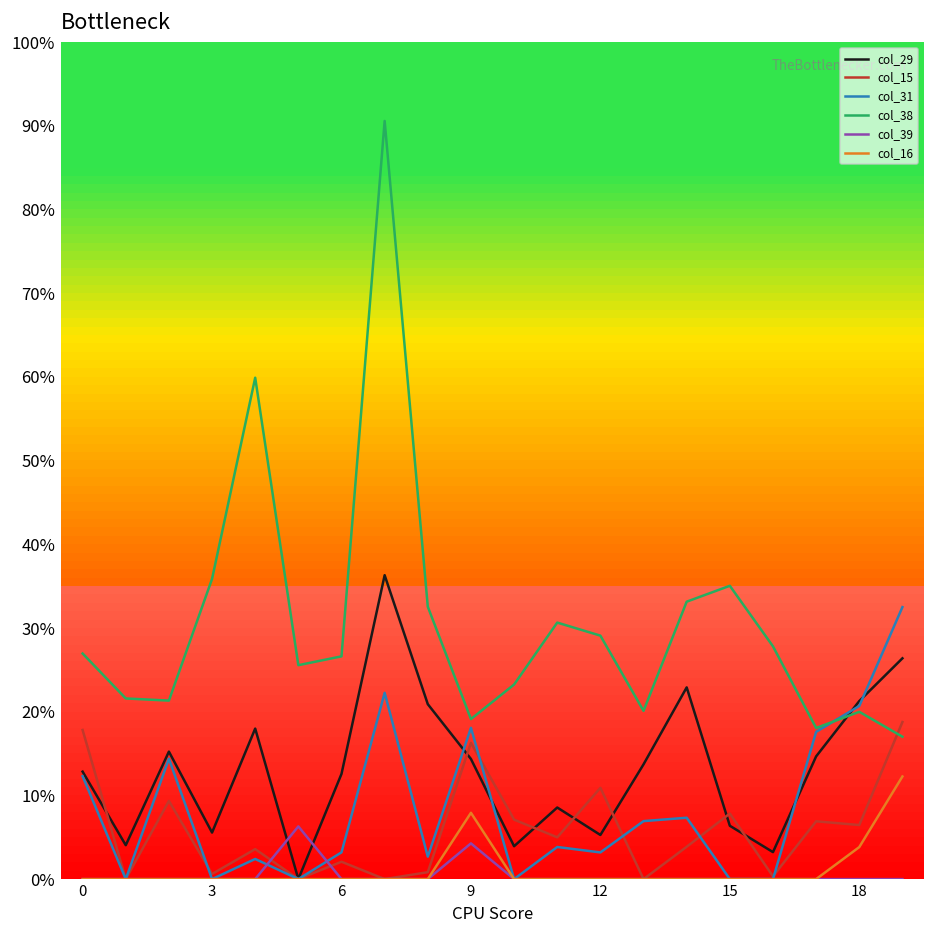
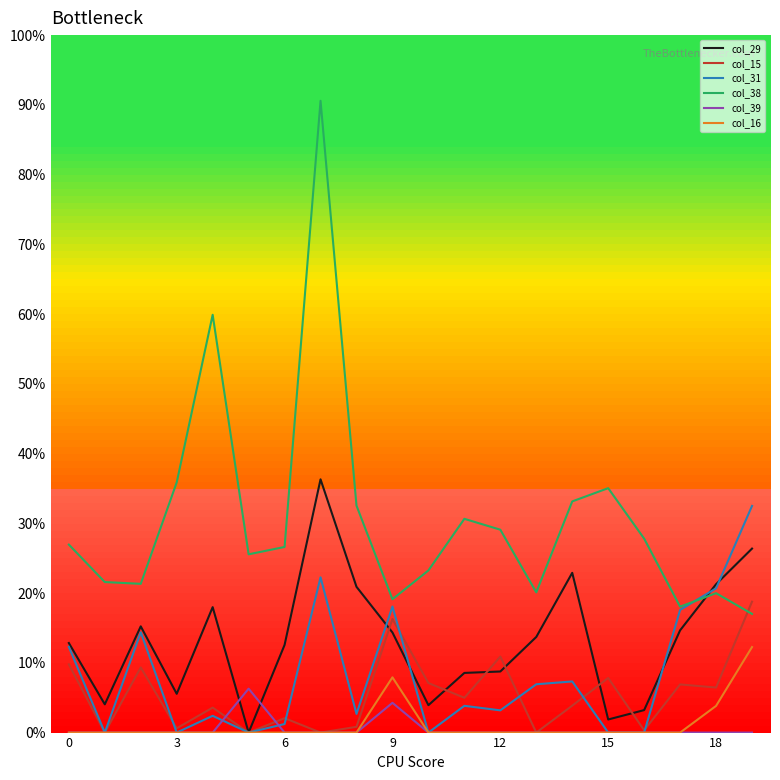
col_15, 0: 18% -> 10%
col_31, 6: 3% -> 1%
col_29, 12: 5% -> 9%
col_29, 15: 6% -> 2%
